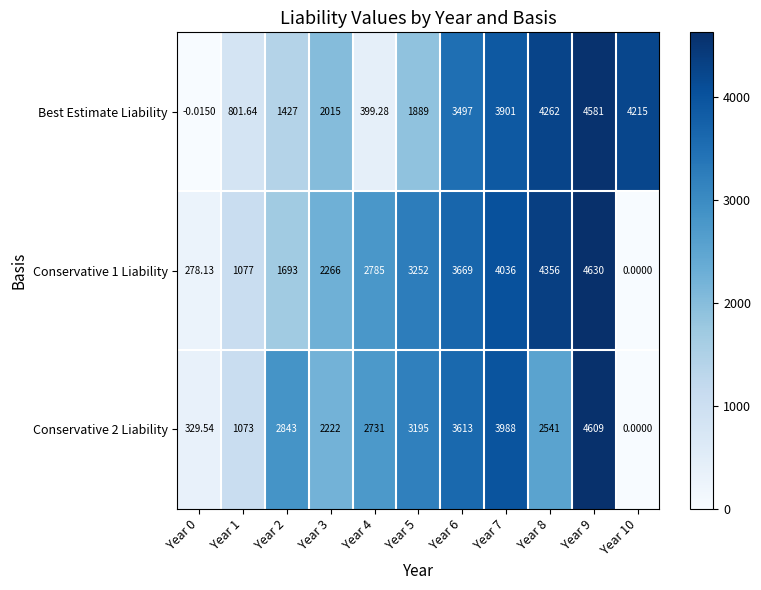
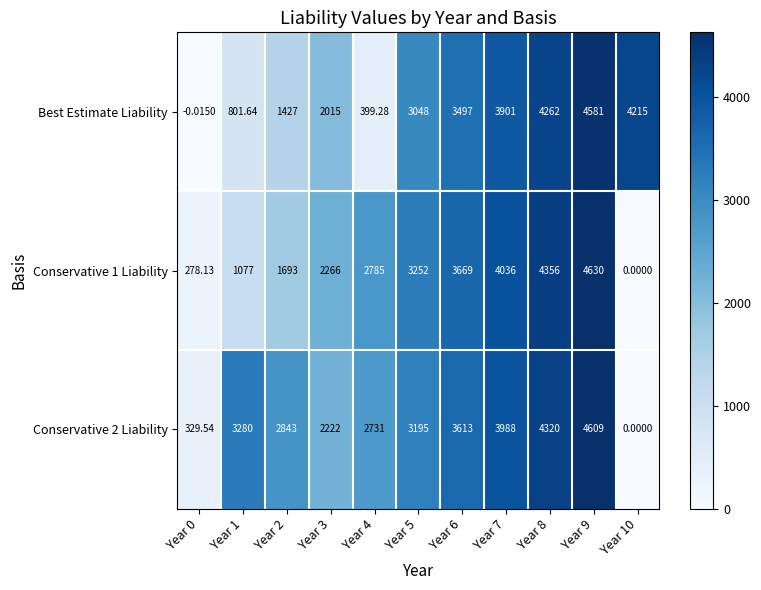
Best Estimate Liability, Year 5: 1889 -> 3048
Conservative 2 Liability, Year 1: 1073 -> 3280
Conservative 2 Liability, Year 8: 2541 -> 4320
